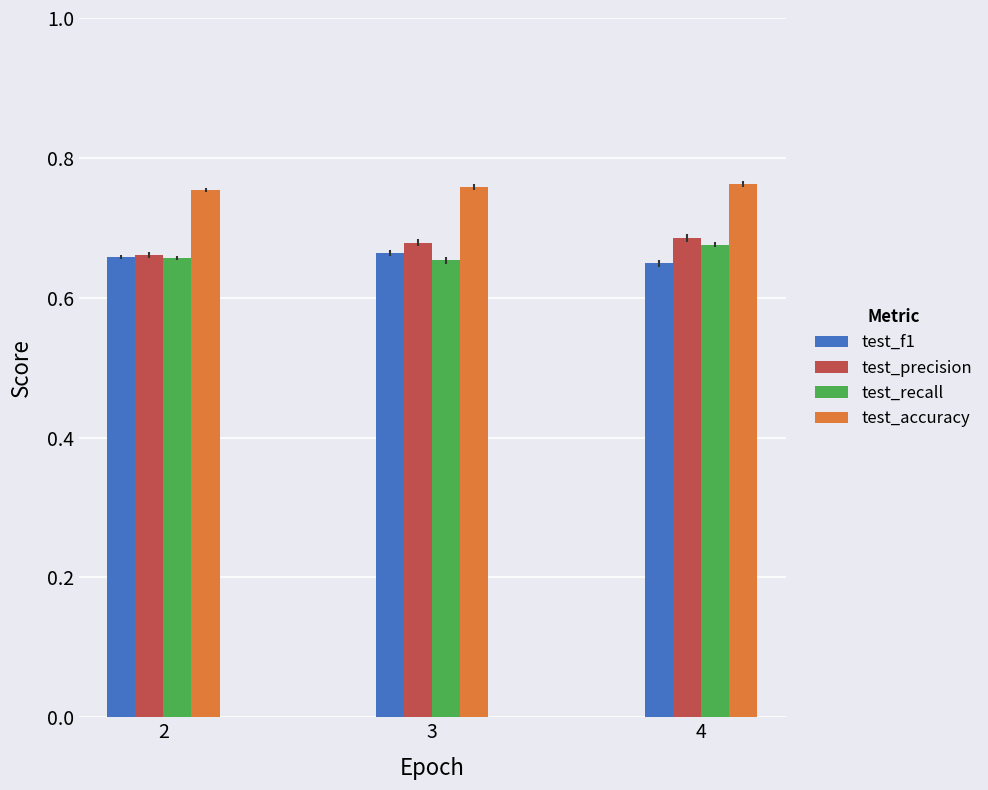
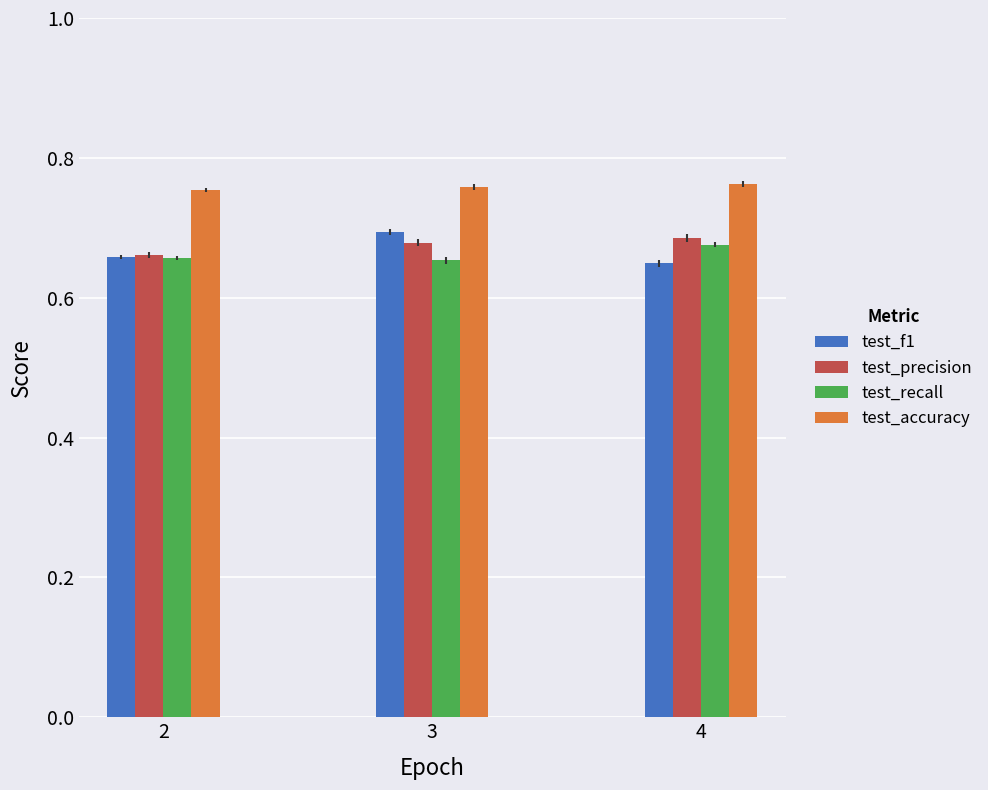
test_f1, 3: 0.66 -> 0.69
